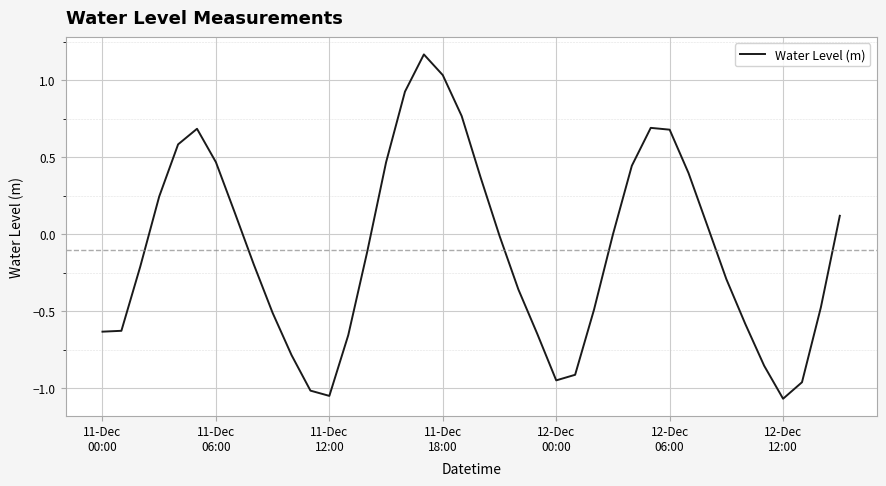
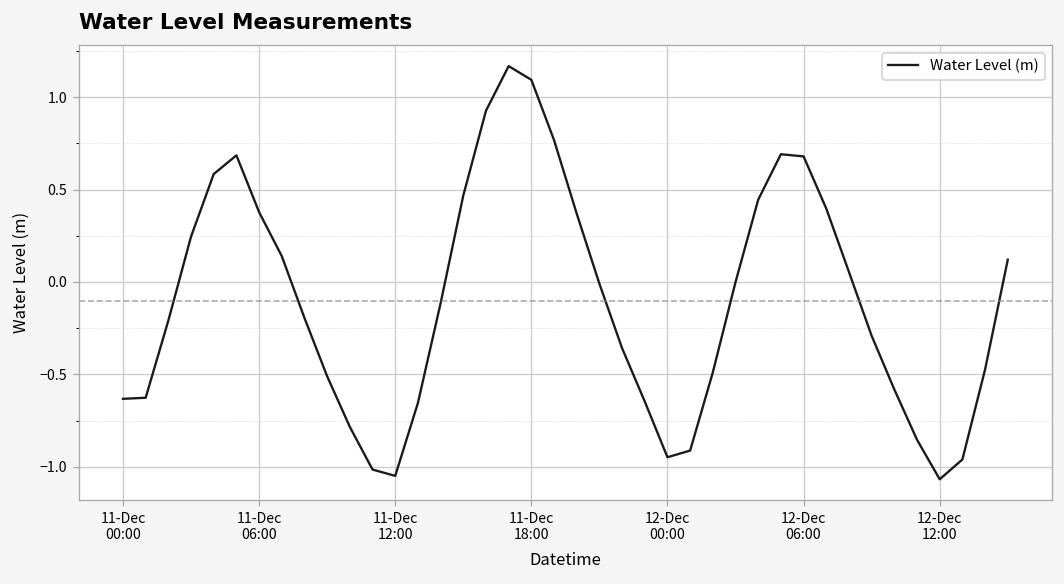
11-Dec 06:00: 0.47 -> 0.38
11-Dec 18:00: 1.03 -> 1.09
